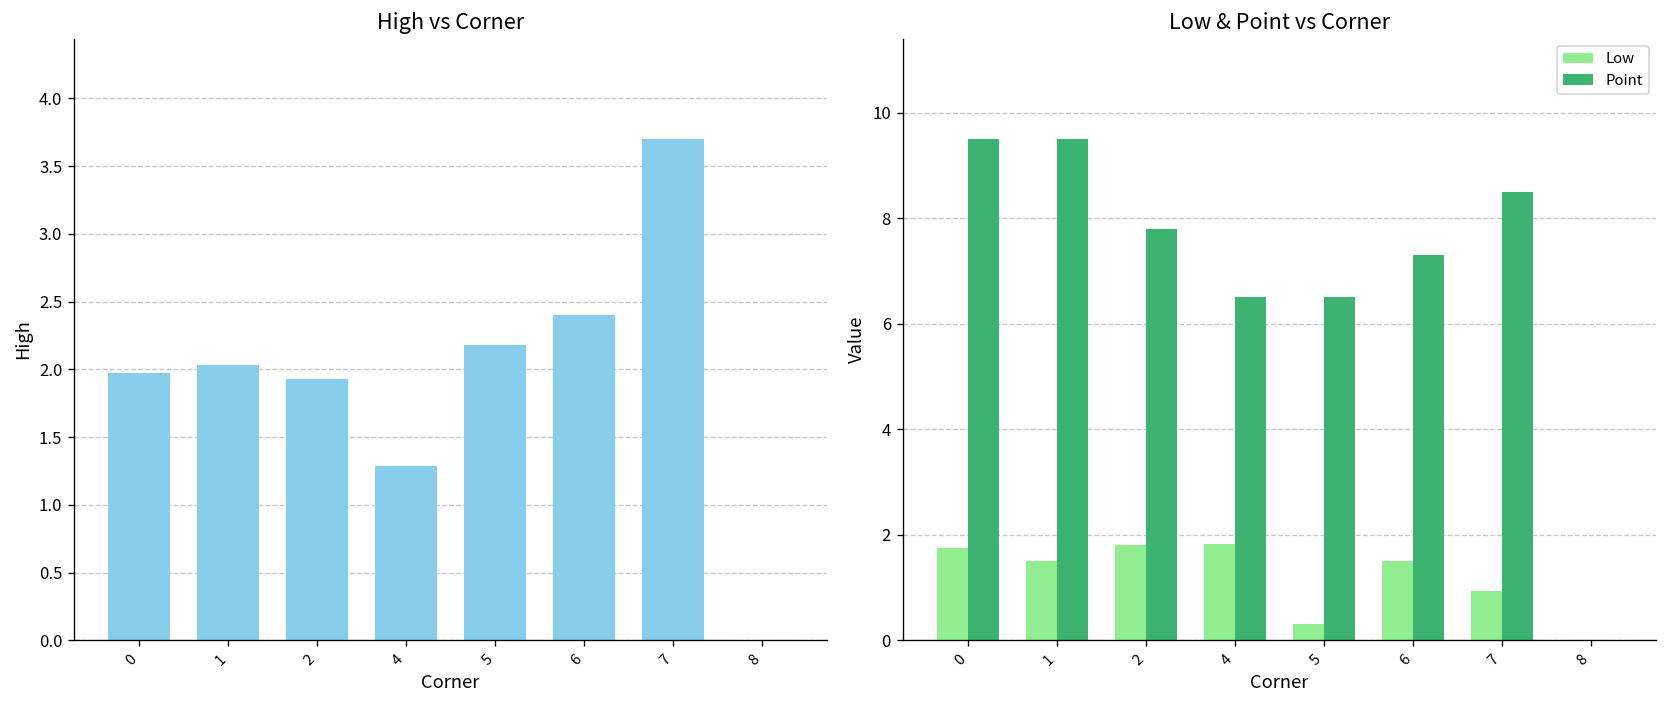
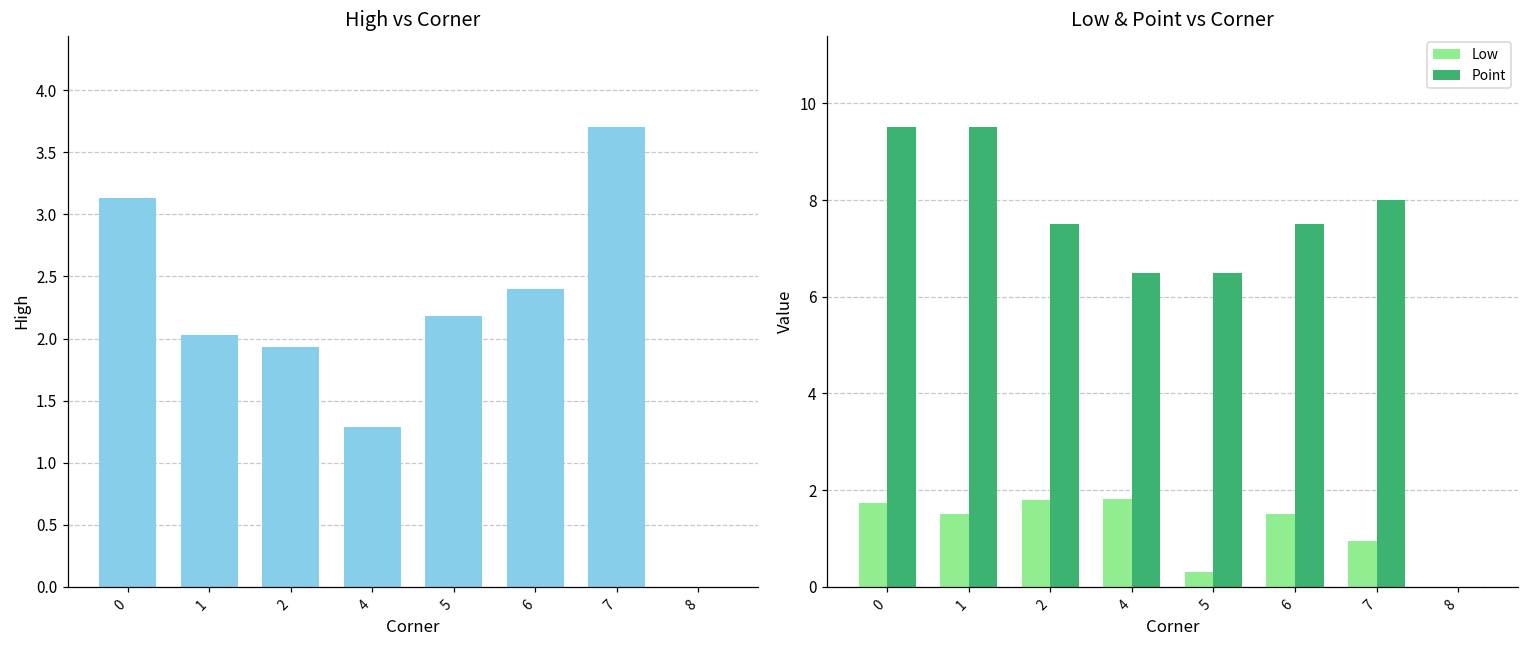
High vs Corner, 0: 1.97 -> 3.13
Low & Point vs Corner, Point, 2: 7.8 -> 7.5
Low & Point vs Corner, Point, 6: 7.3 -> 7.5
Low & Point vs Corner, Point, 7: 8.5 -> 8.0
